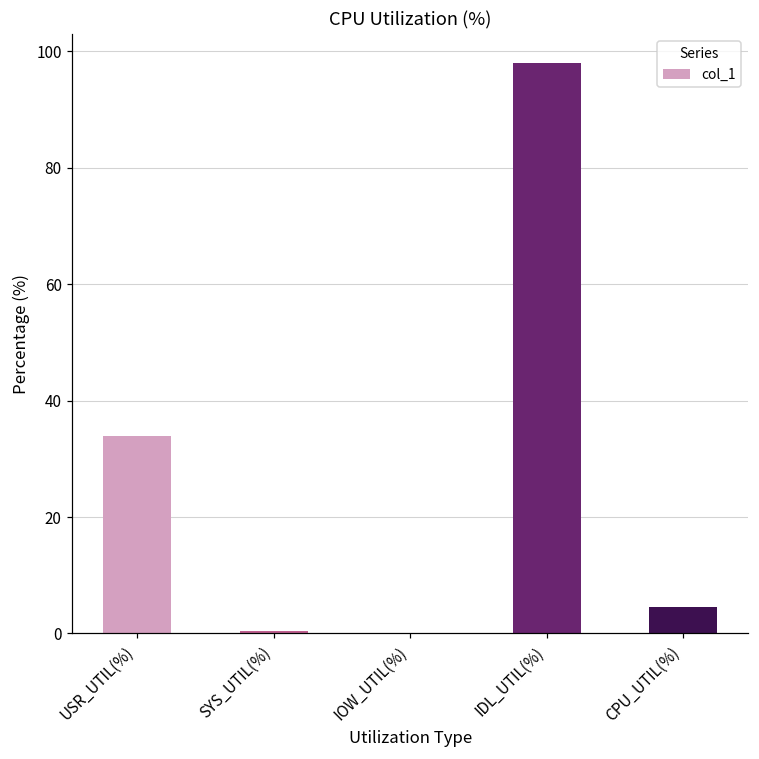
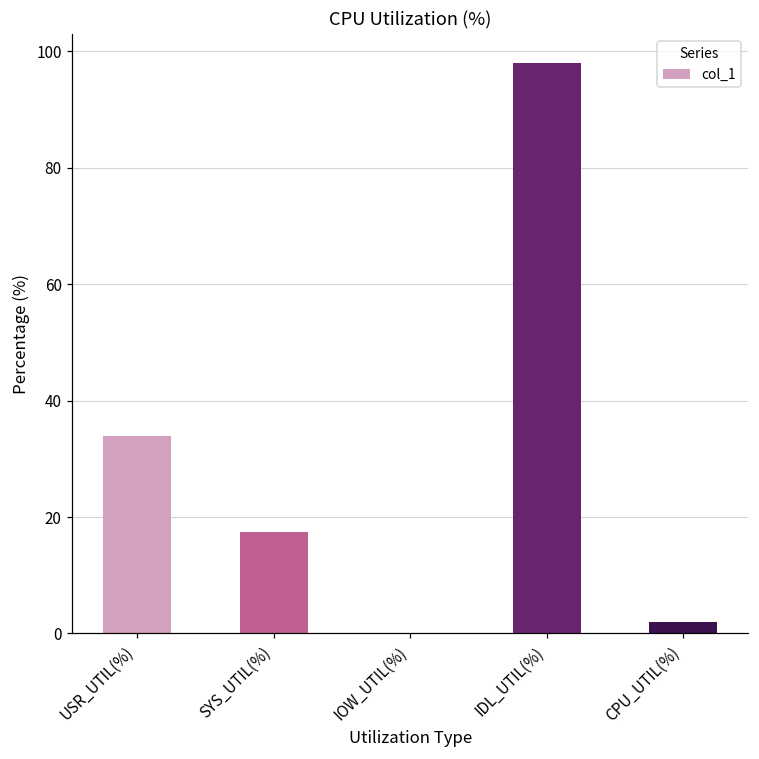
SYS_UTIL(%): 0 -> 17
CPU_UTIL(%): 5 -> 2
